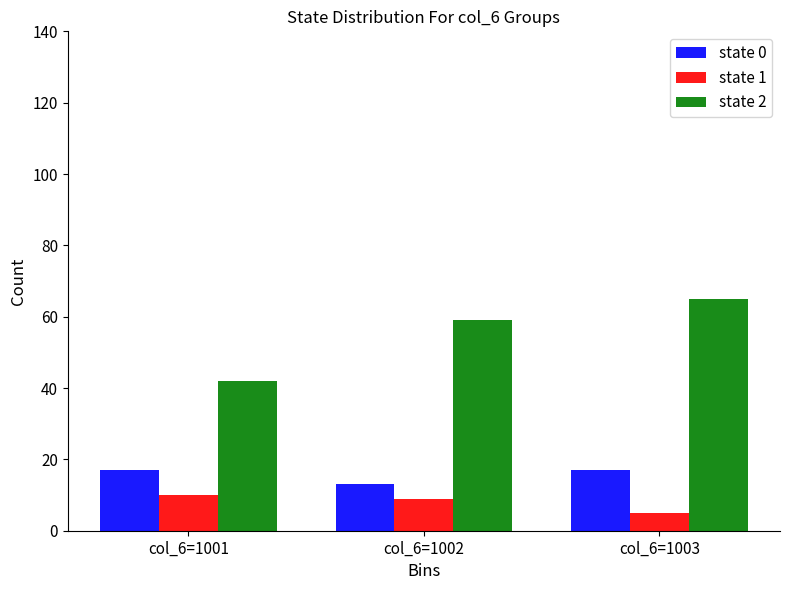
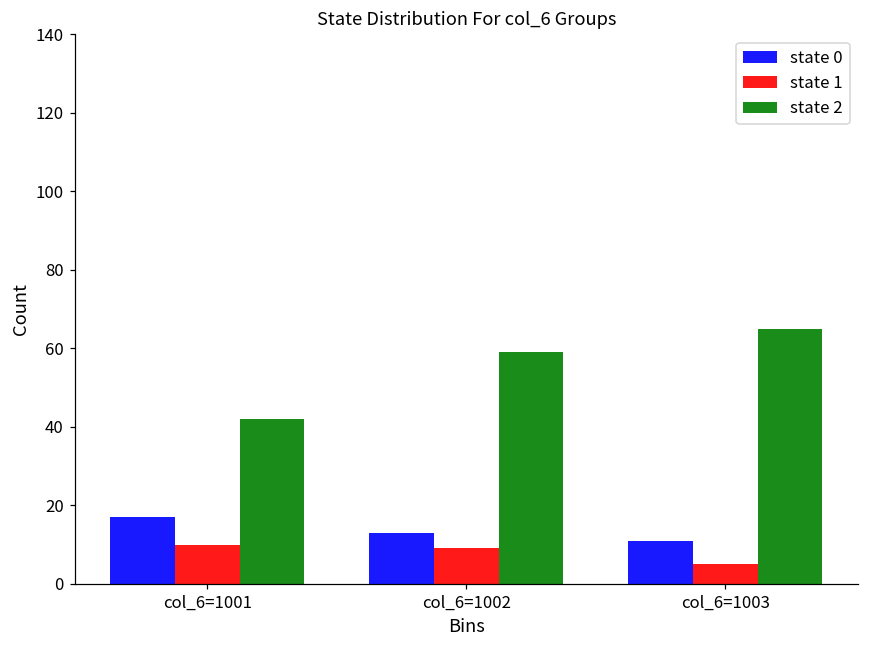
state 0, col_6=1003: 17 -> 11
